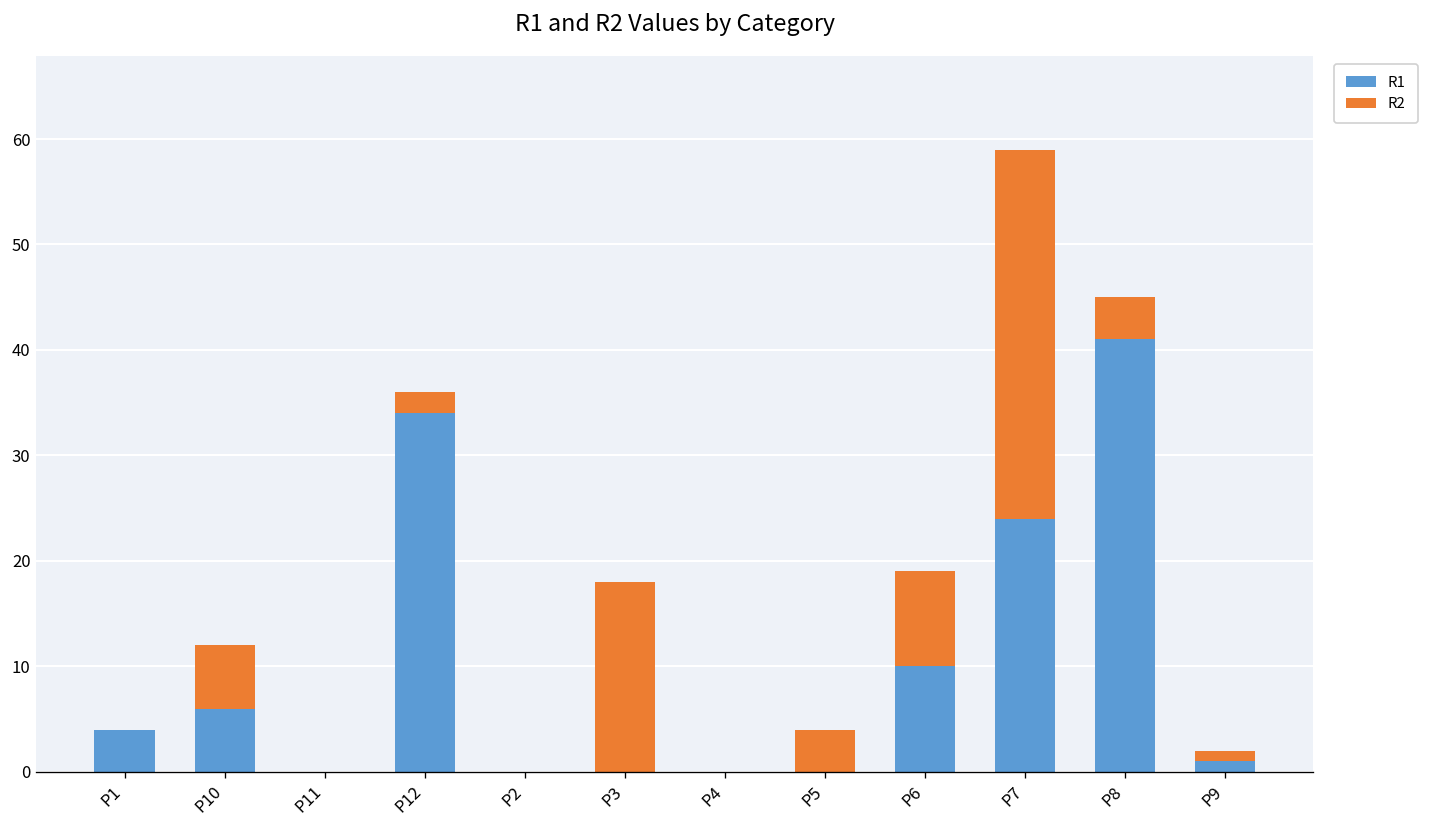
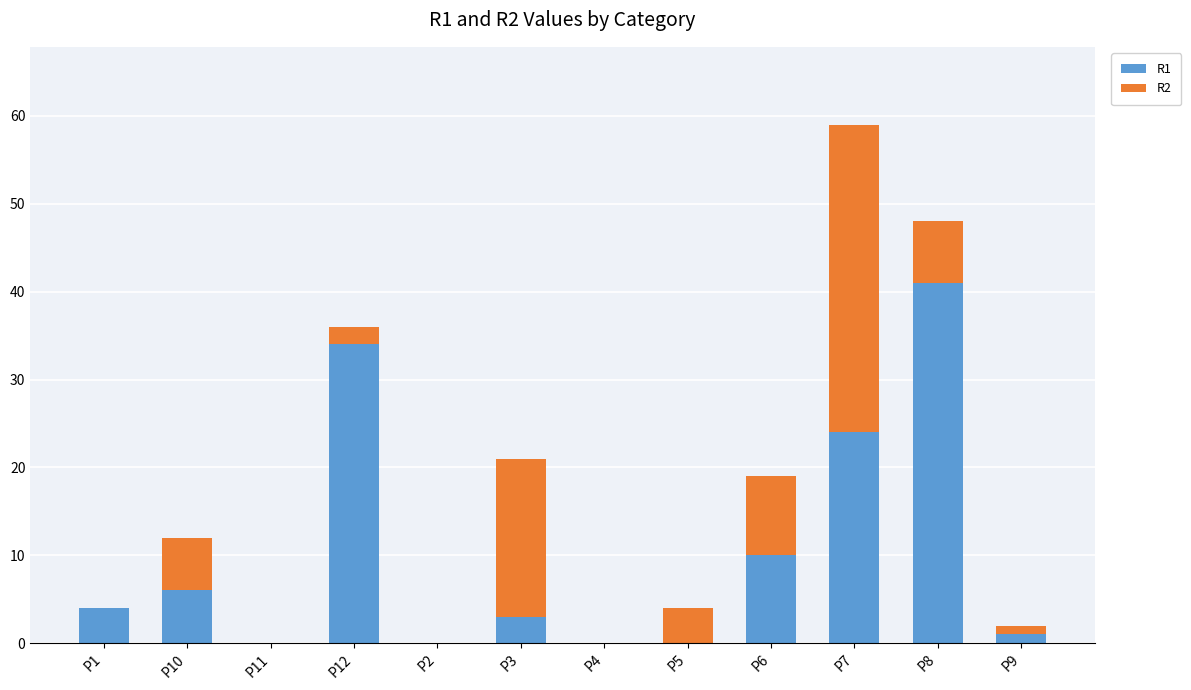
R1, P3: 0 -> 3
R2, P8: 4 -> 7
